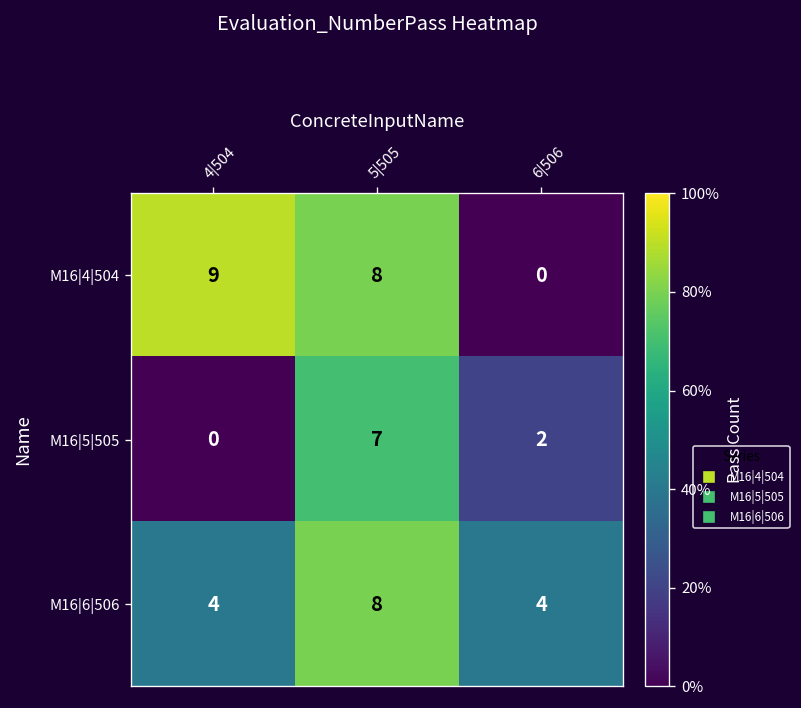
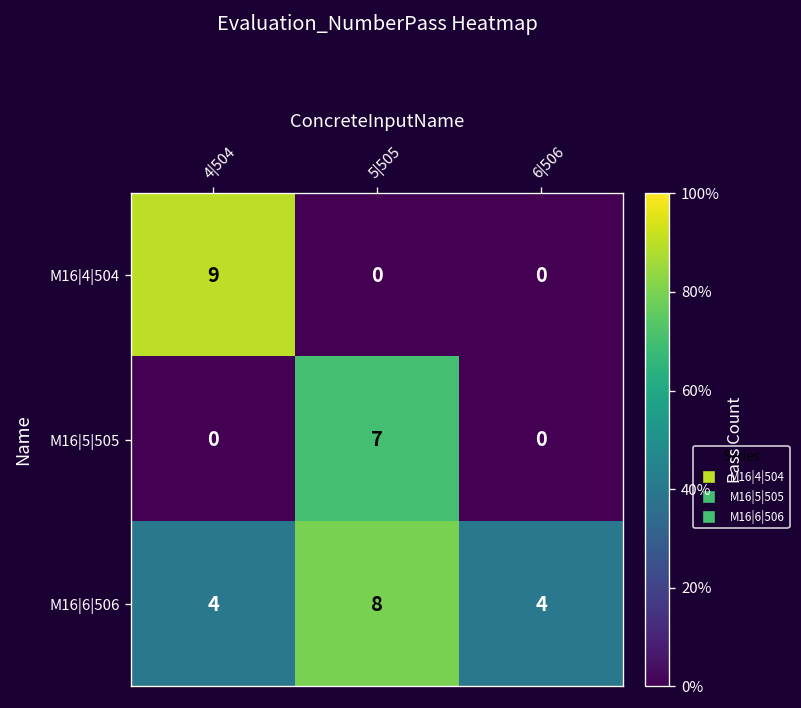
M16|4|504, 5|505: 8 -> 0
M16|5|505, 6|506: 2 -> 0
